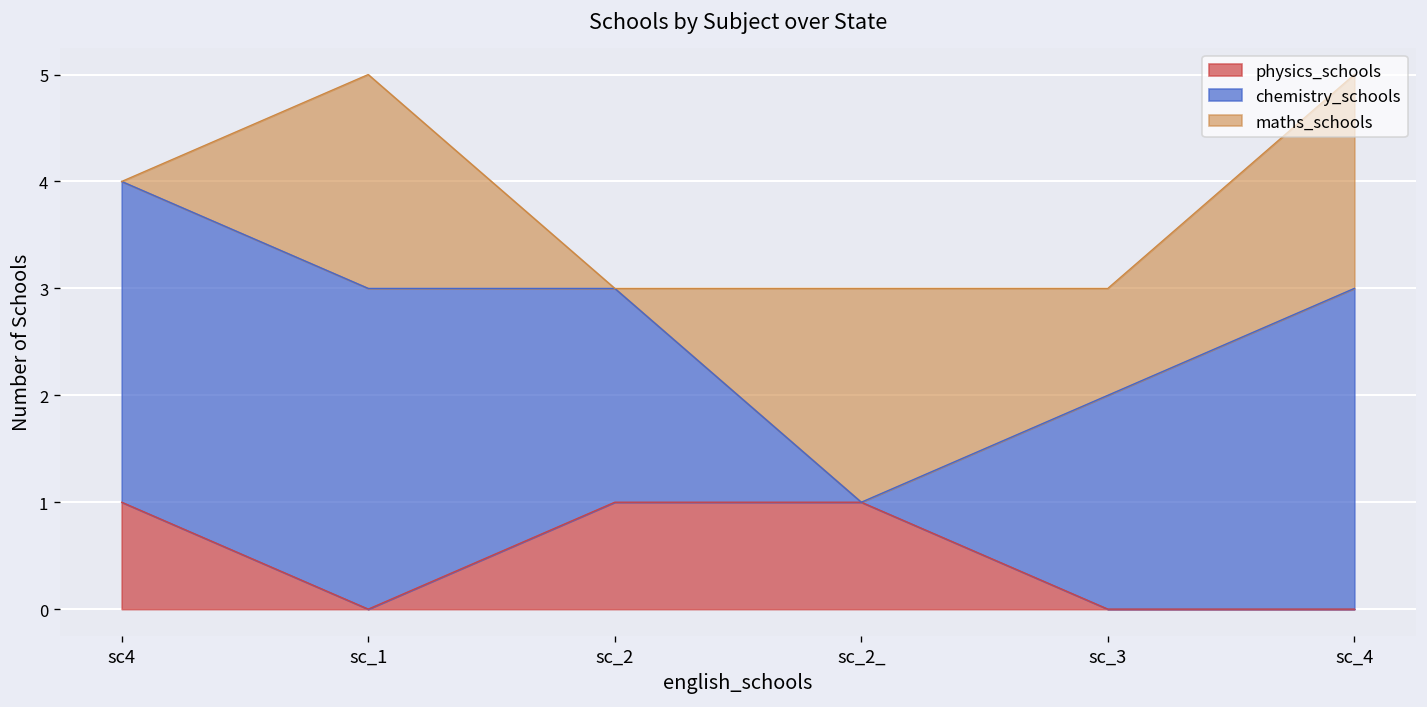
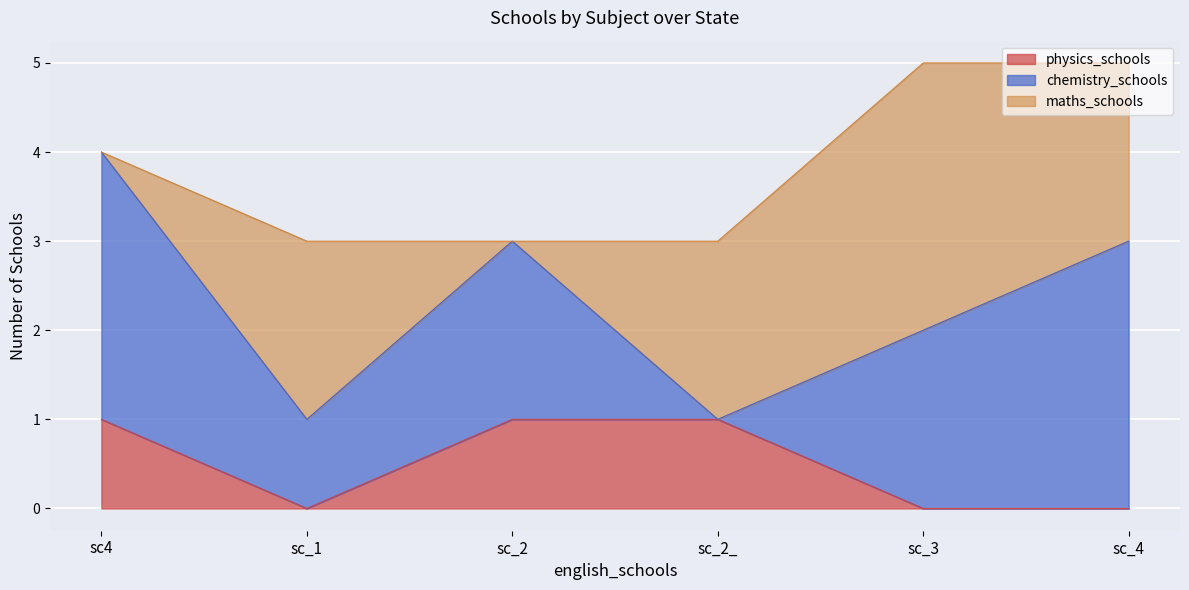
chemistry_schools, sc_1: 3 -> 1
maths_schools, sc_3: 1 -> 3
